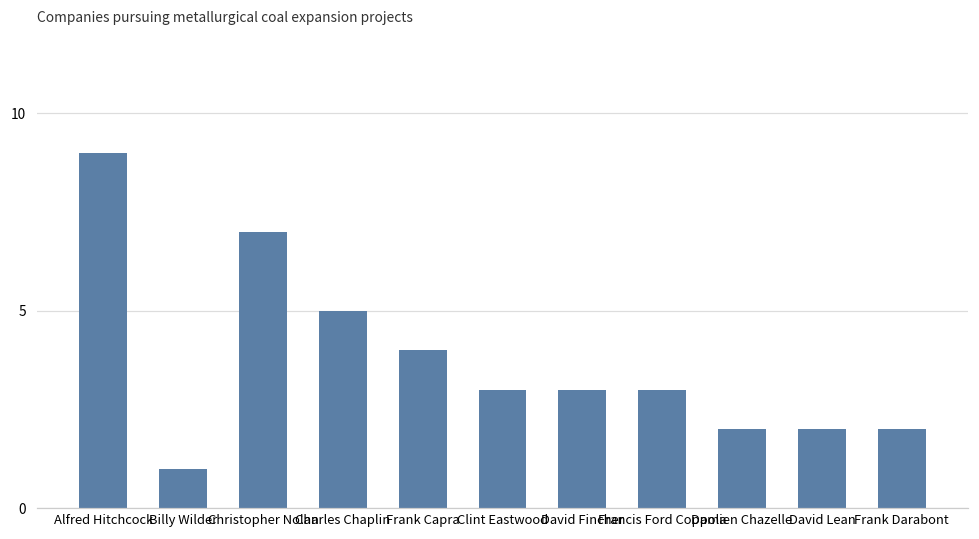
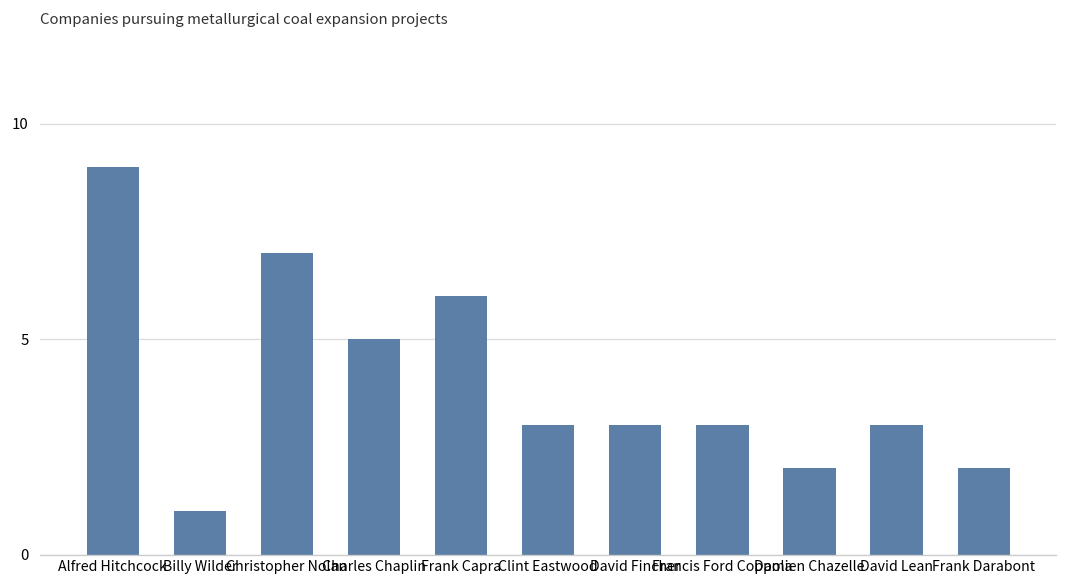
Frank Capra: 4 -> 6
David Lean: 2 -> 3
